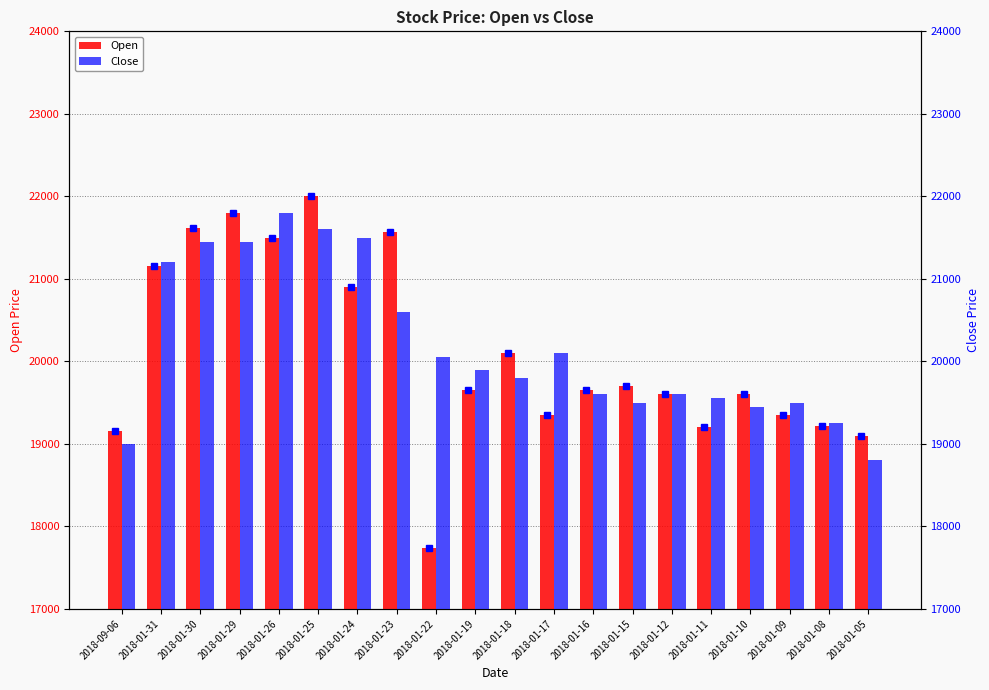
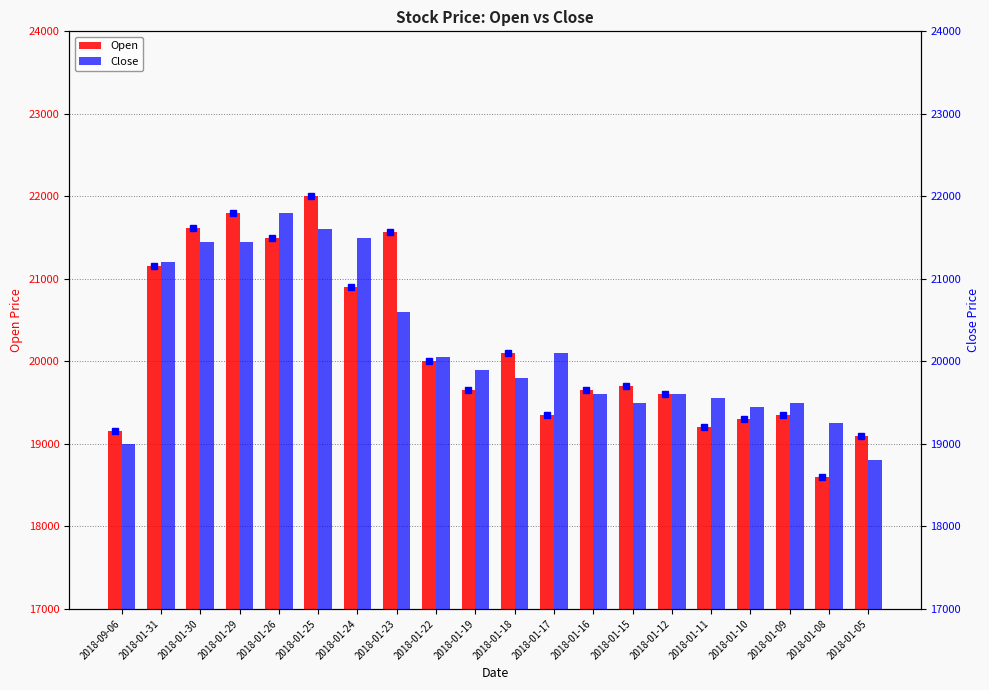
Open, 2018-01-22: 17700 -> 20000
Open, 2018-01-10: 19600 -> 19300
Open, 2018-01-08: 19200 -> 18600
